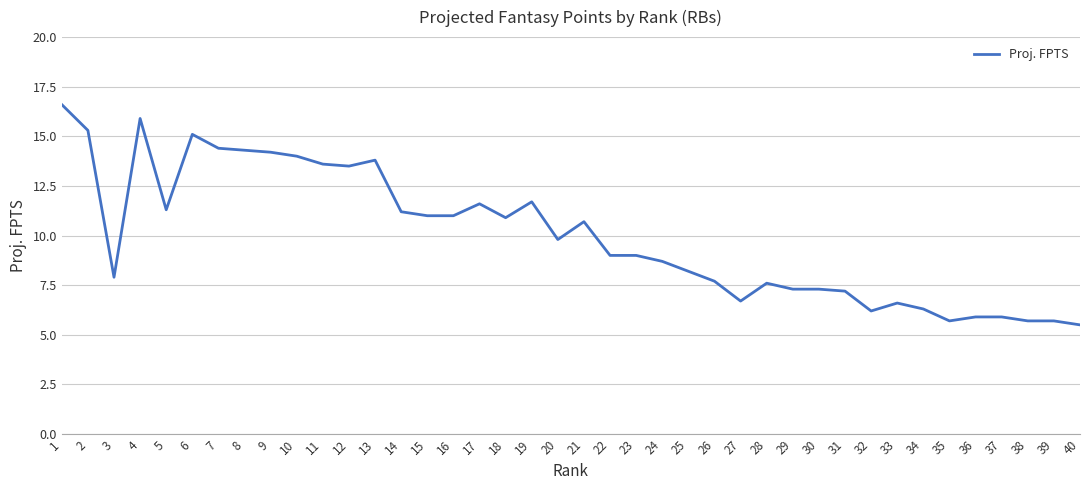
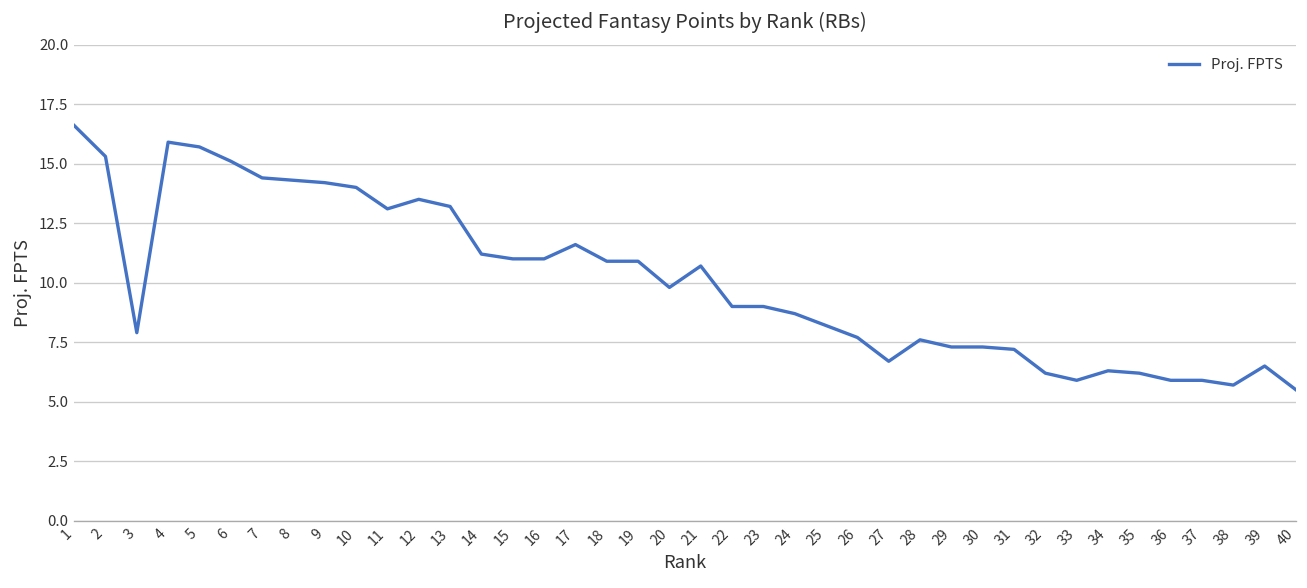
5: 11.3 -> 15.7
11: 13.6 -> 13.1
13: 13.8 -> 13.2
19: 11.7 -> 10.9
33: 6.6 -> 5.9
35: 5.7 -> 6.2
39: 5.7 -> 6.5
